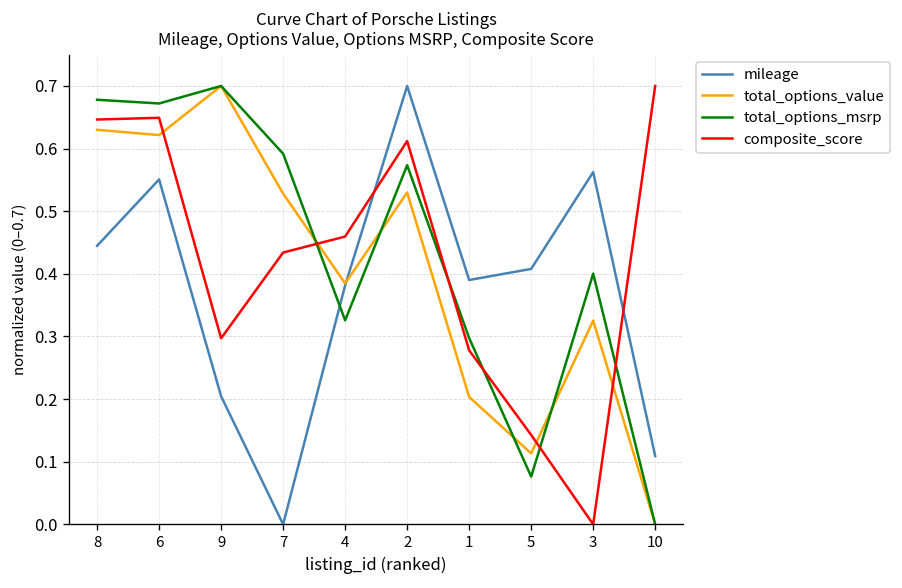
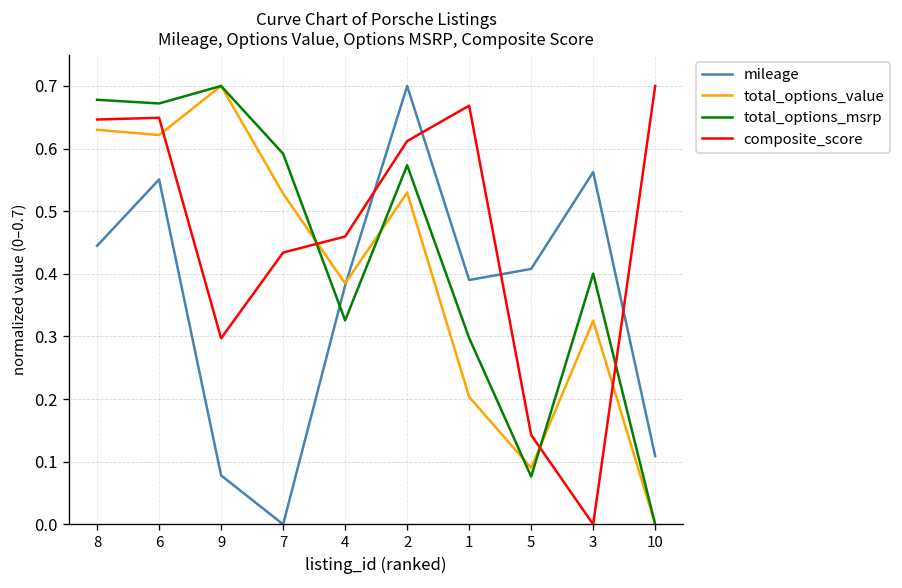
mileage, 9: 0.20 -> 0.08
composite_score, 1: 0.28 -> 0.67
total_options_value, 5: 0.11 -> 0.09
